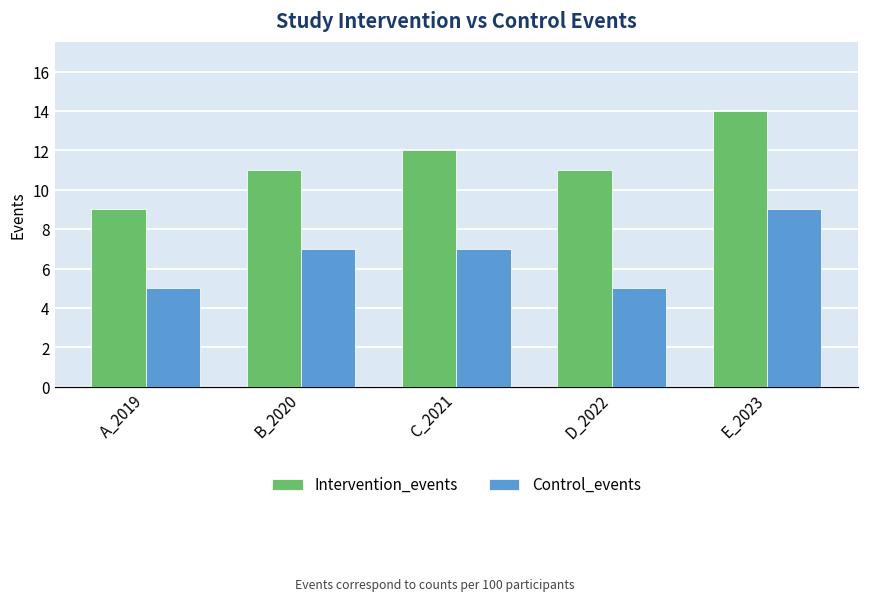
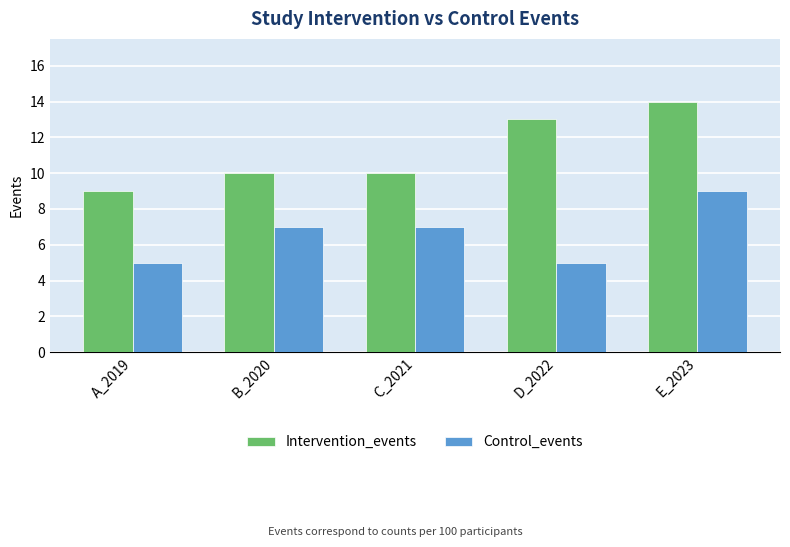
Intervention_events, B_2020: 11 -> 10
Intervention_events, C_2021: 12 -> 10
Intervention_events, D_2022: 11 -> 13
